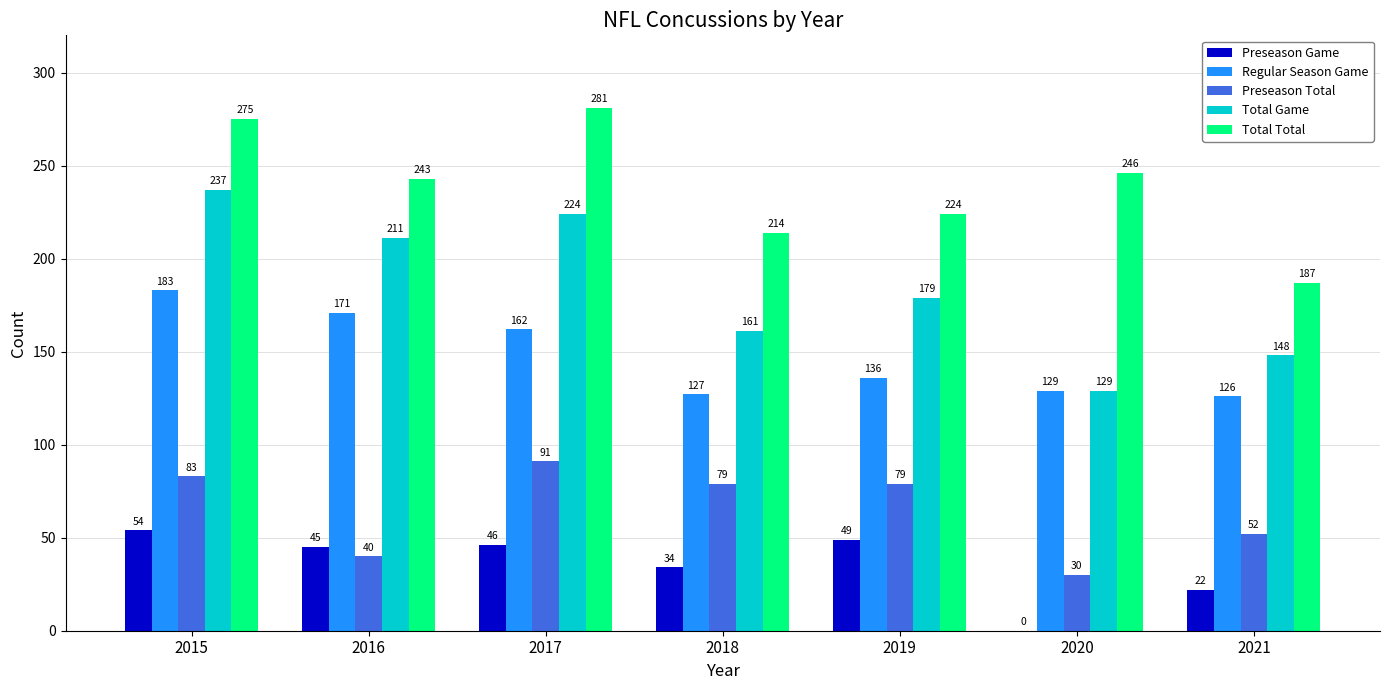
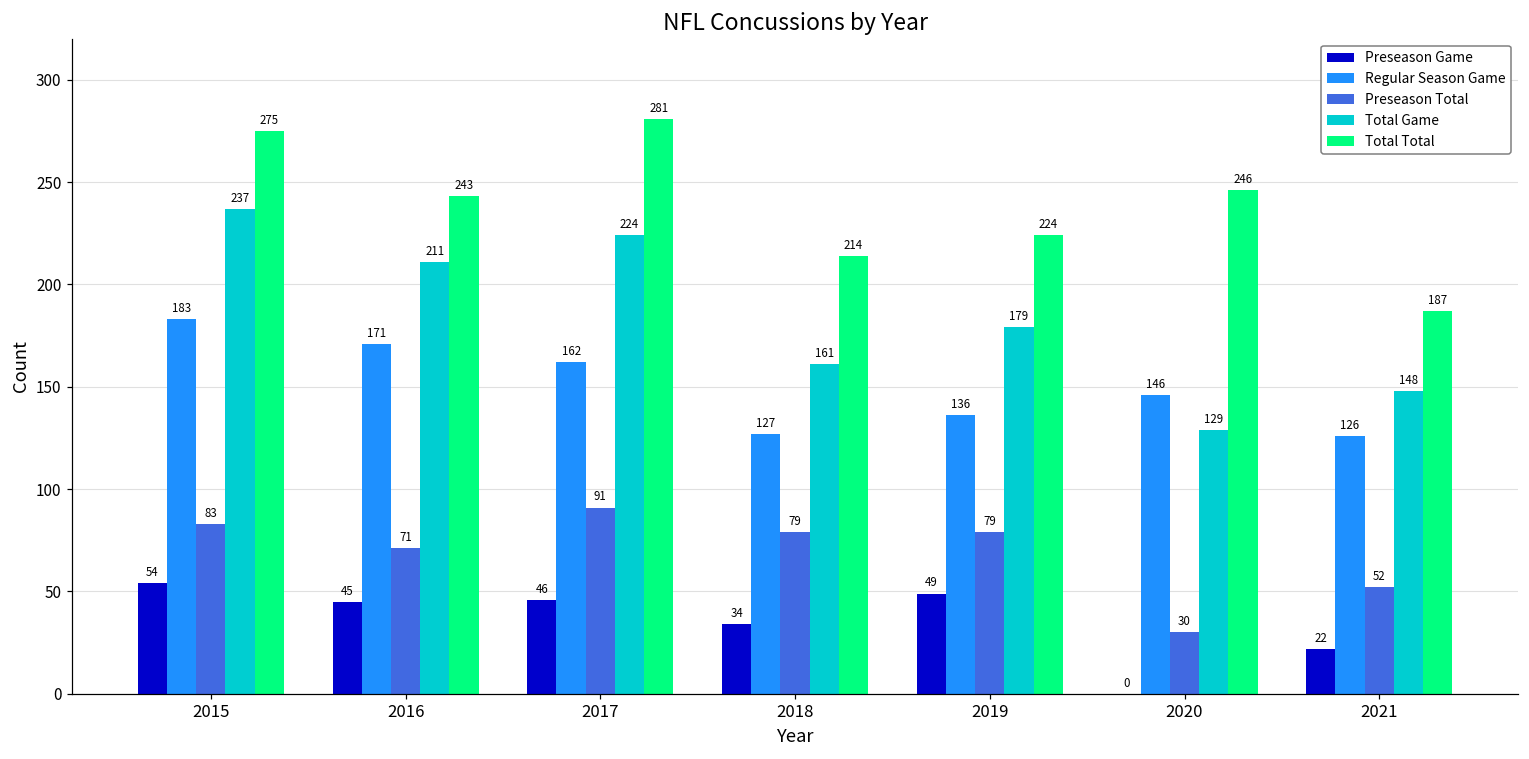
Preseason Total, 2016: 40 -> 71
Regular Season Game, 2020: 129 -> 146
